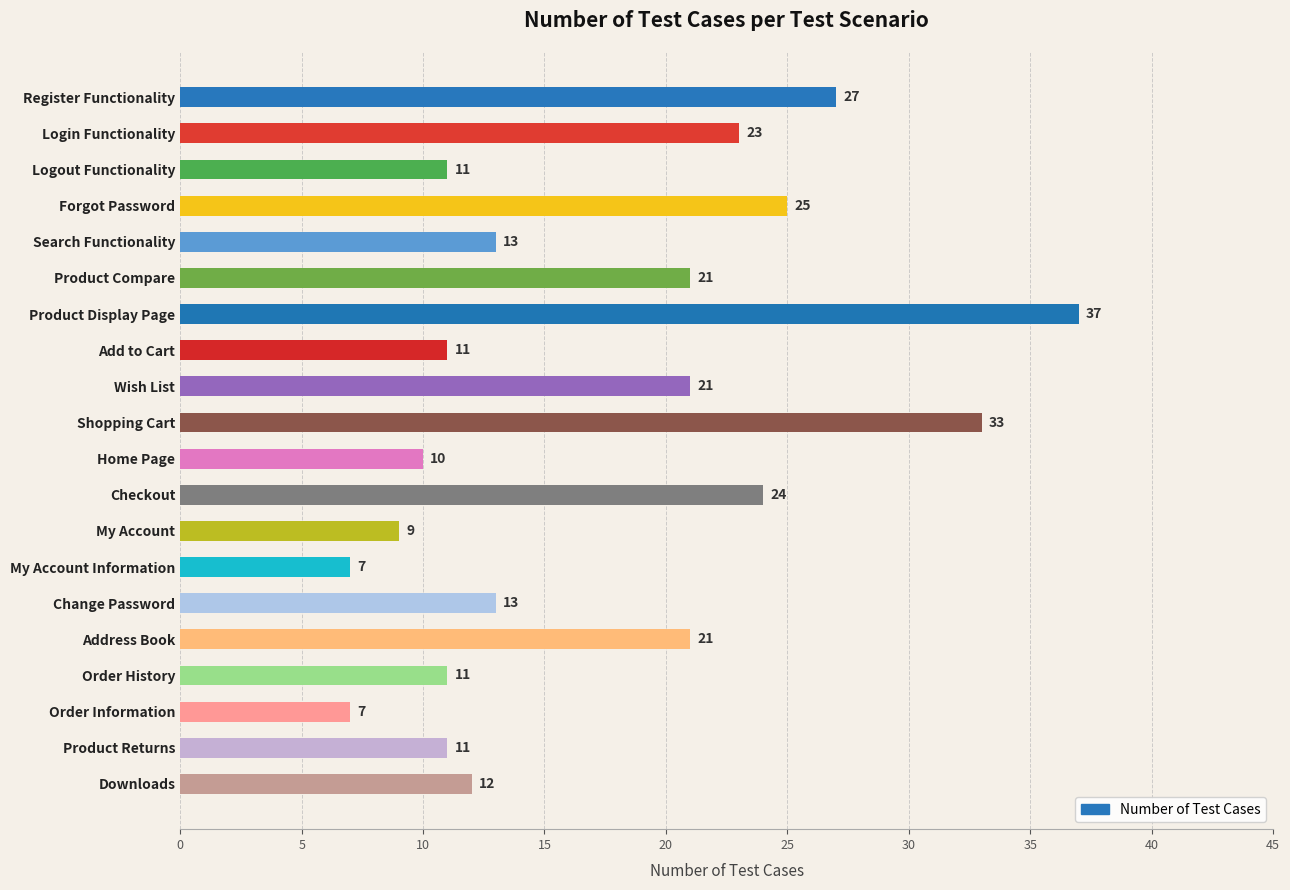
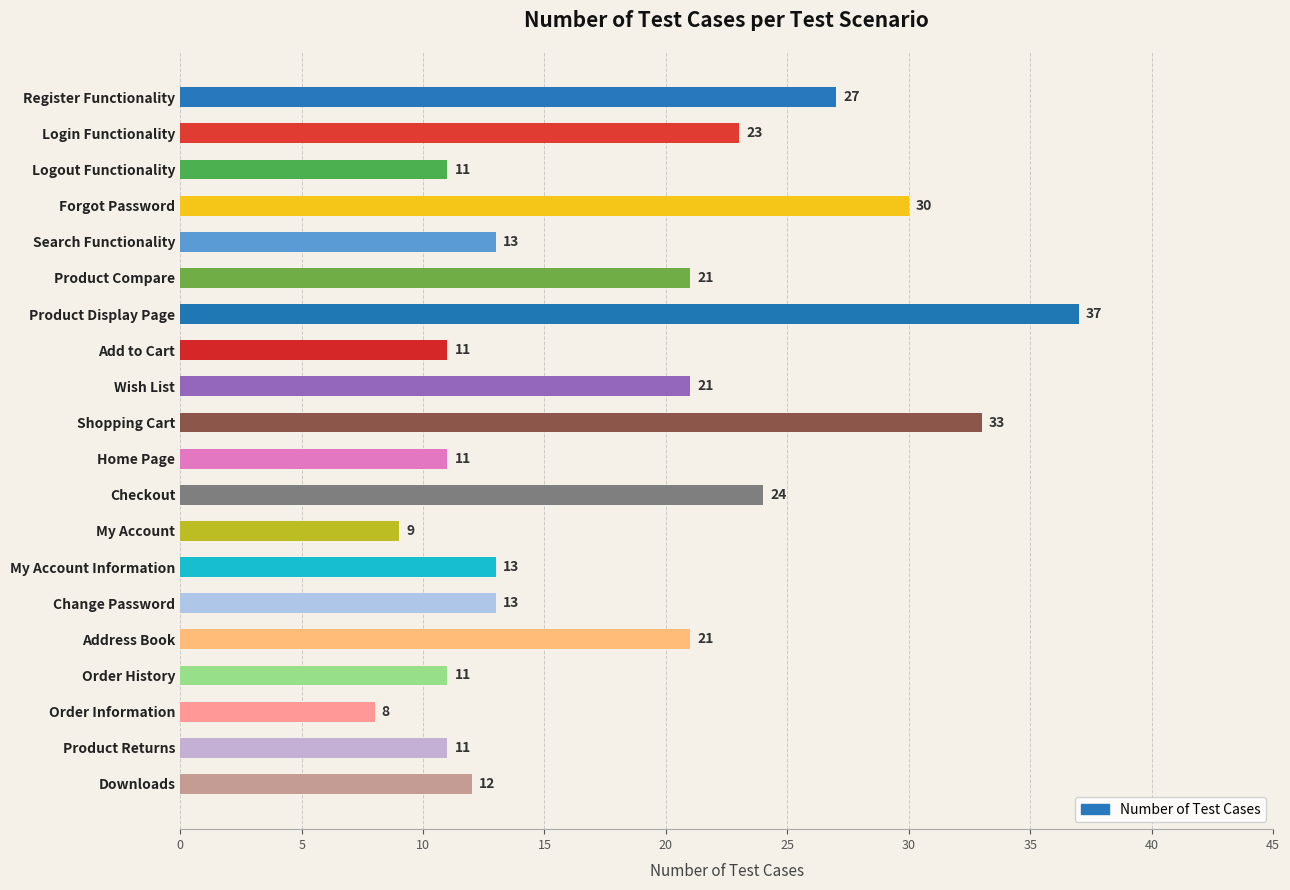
Forgot Password: 25 -> 30
Home Page: 10 -> 11
My Account Information: 7 -> 13
Order Information: 7 -> 8
